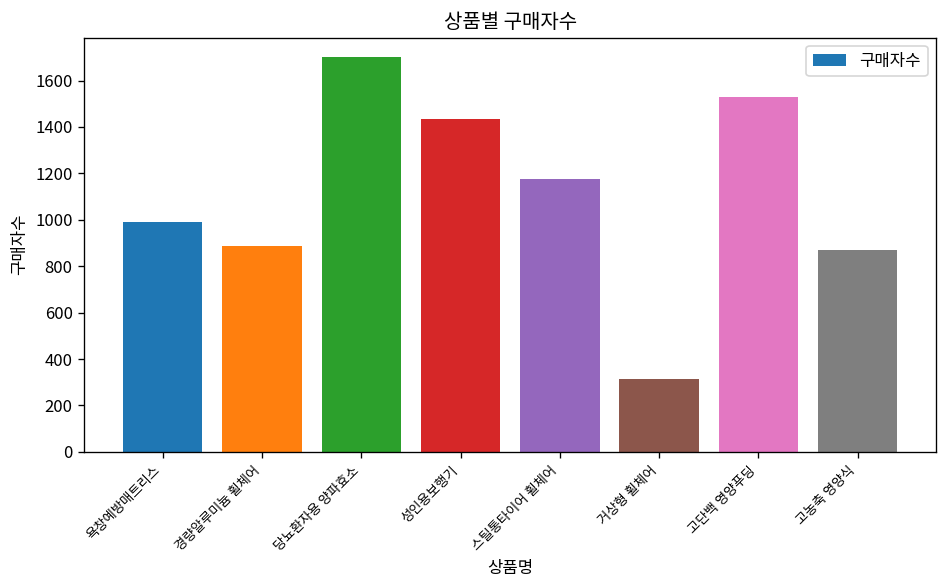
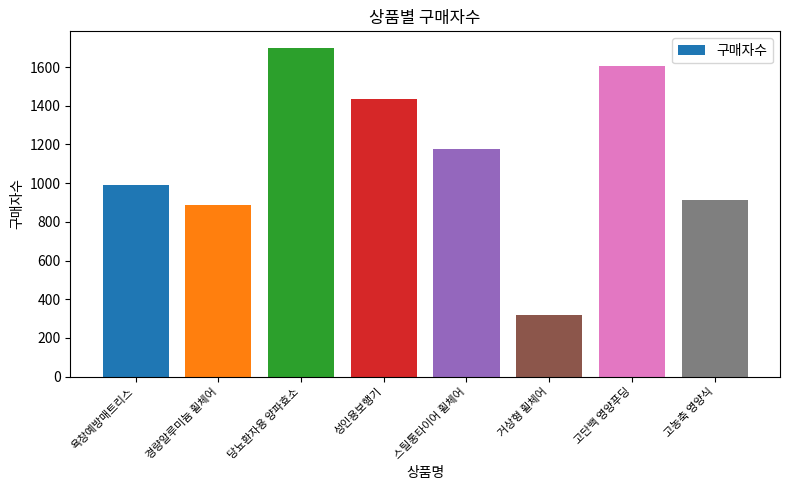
고단백 영양푸딩: 1530 -> 1610
고농축 영양식: 870 -> 910
